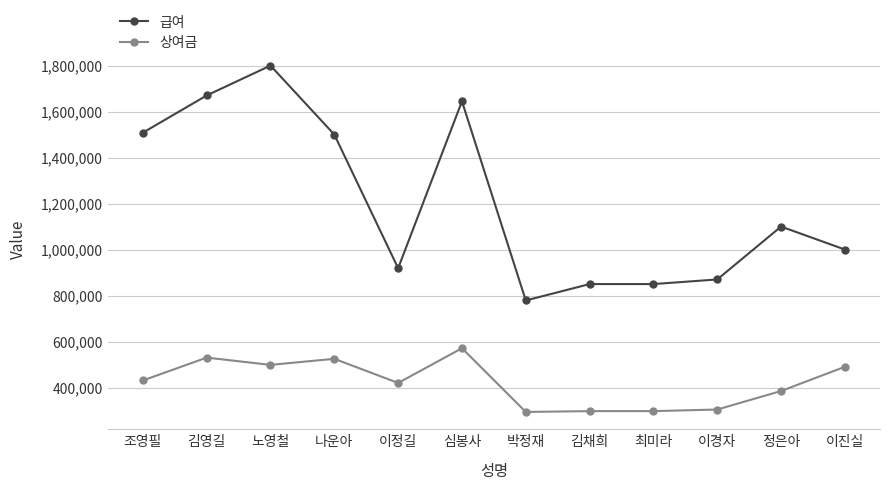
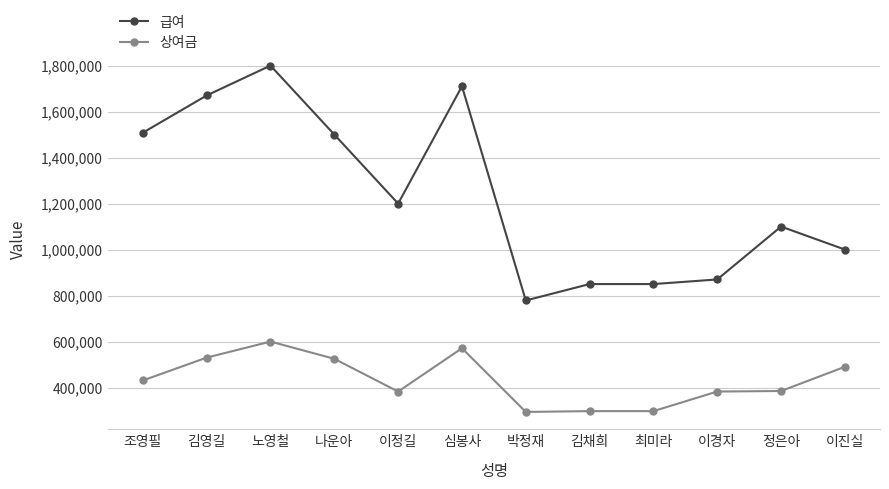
상여금, 노영철: 500,000 -> 600,000
급여, 이정길: 920,000 -> 1,200,000
상여금, 이정길: 420,000 -> 380,000
급여, 심봉사: 1,640,000 -> 1,710,000
상여금, 이경자: 300,000 -> 380,000
